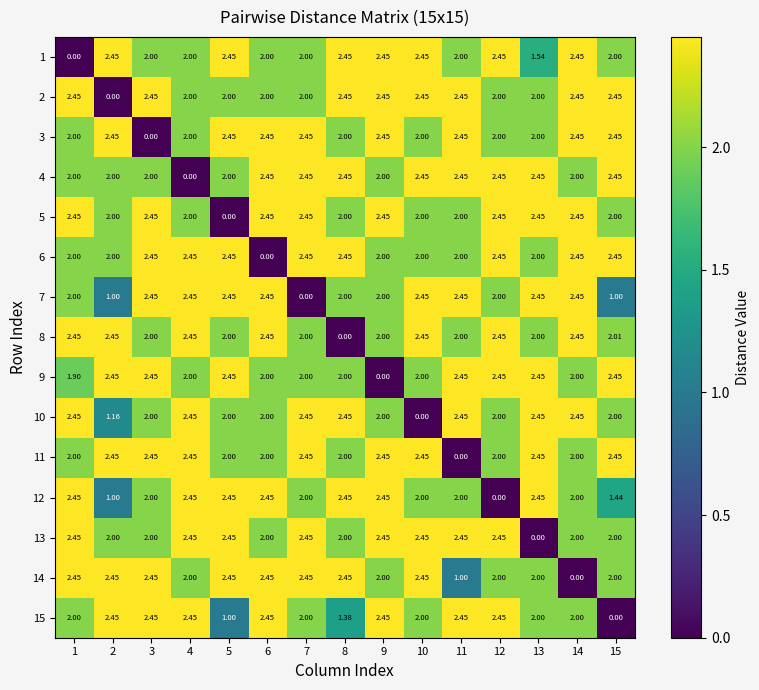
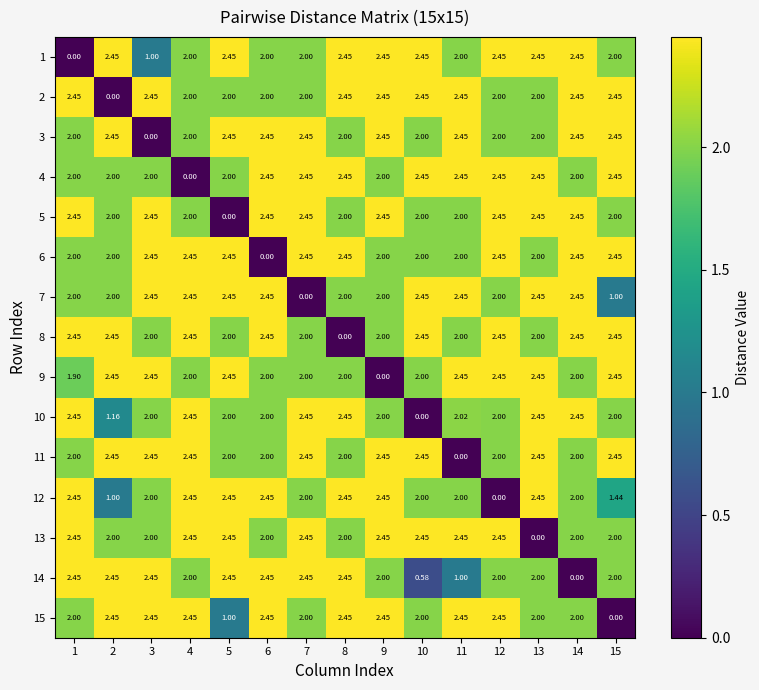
1, 3: 2.00 -> 1.00
1, 13: 1.54 -> 2.45
7, 2: 1.00 -> 2.00
8, 15: 2.01 -> 2.45
10, 11: 2.45 -> 2.02
14, 10: 2.45 -> 0.58
15, 8: 1.38 -> 2.45
